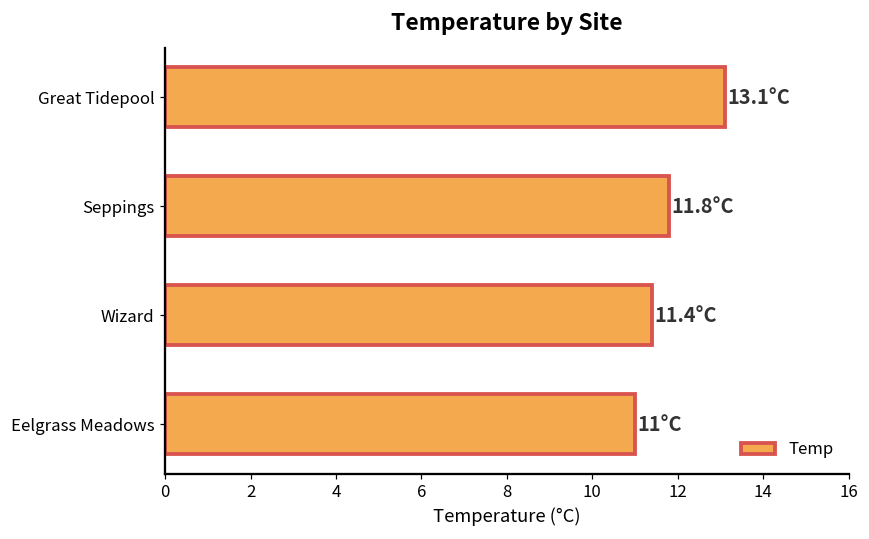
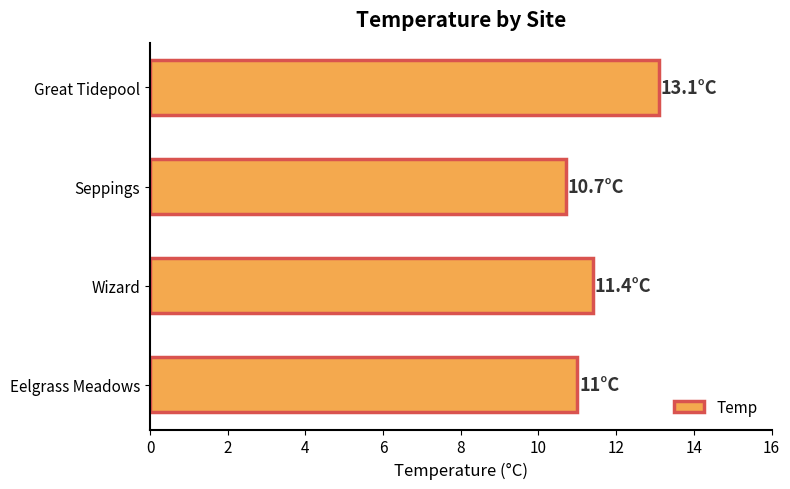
Seppings: 11.8°C -> 10.7°C
